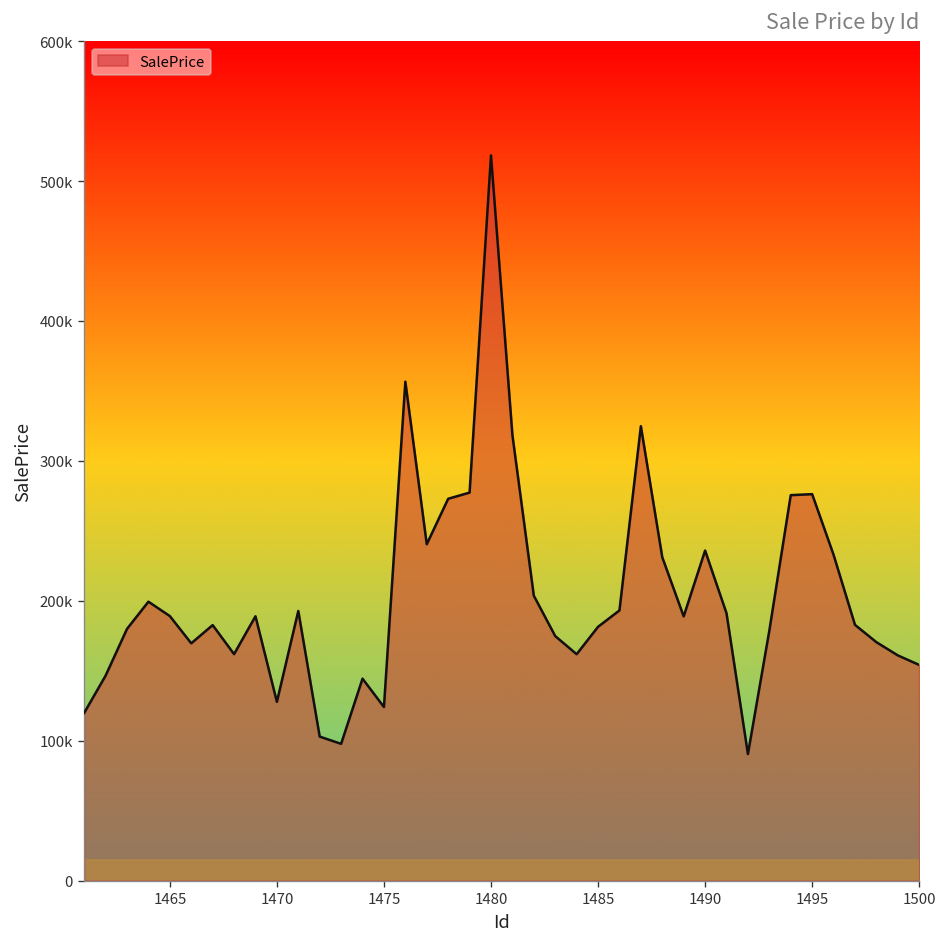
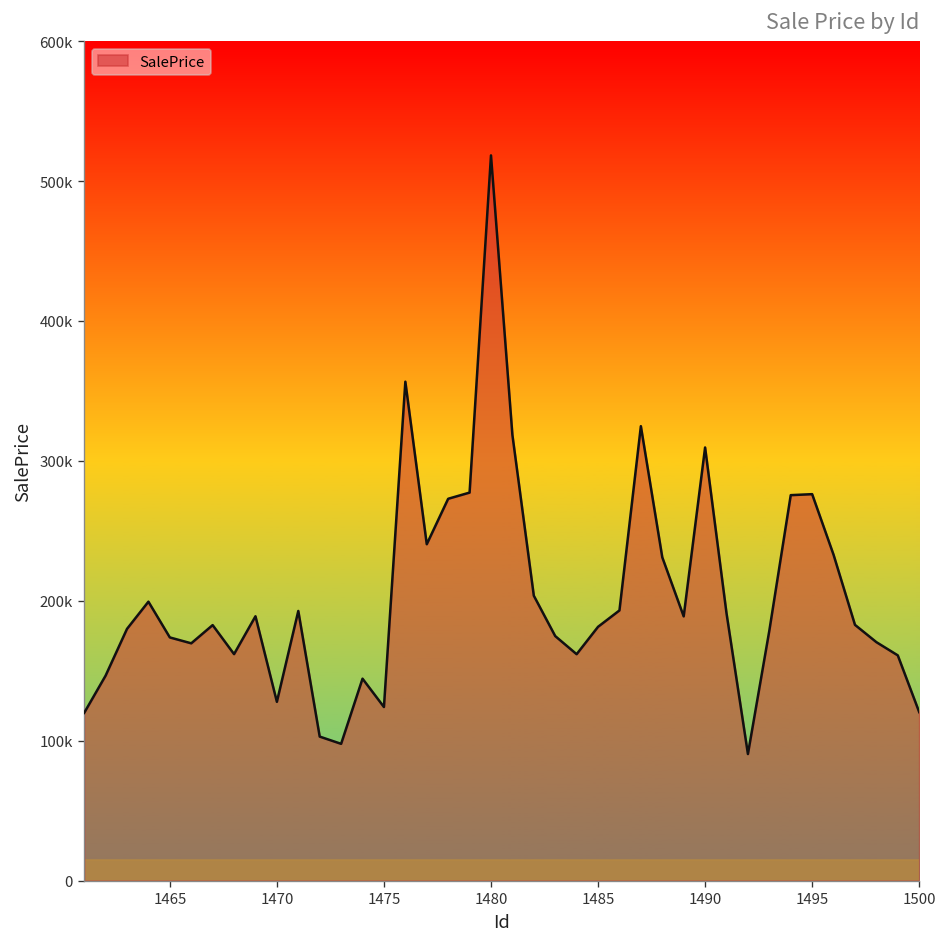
1465: 189000 -> 174000
1490: 236000 -> 310000
1500: 154000 -> 120000
